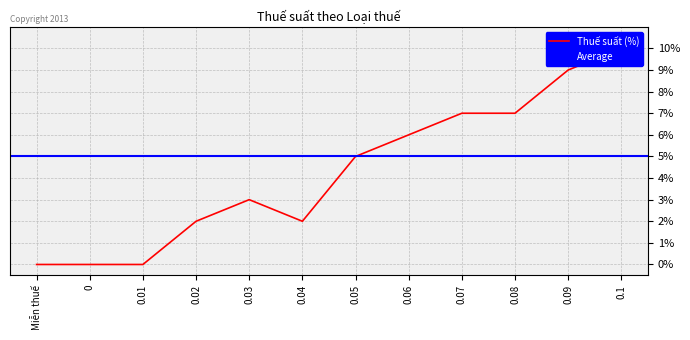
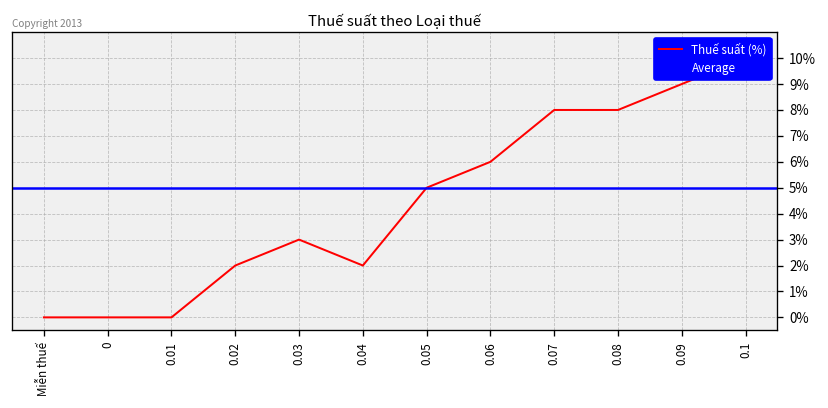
0.07: 7% -> 8%
0.08: 7% -> 8%
